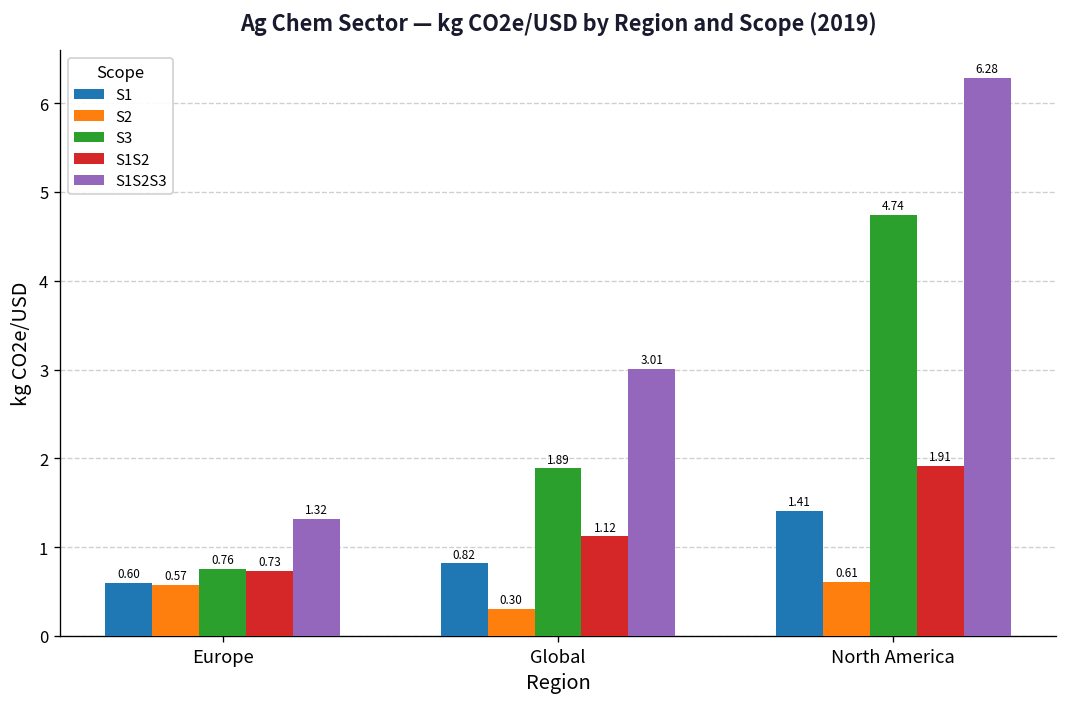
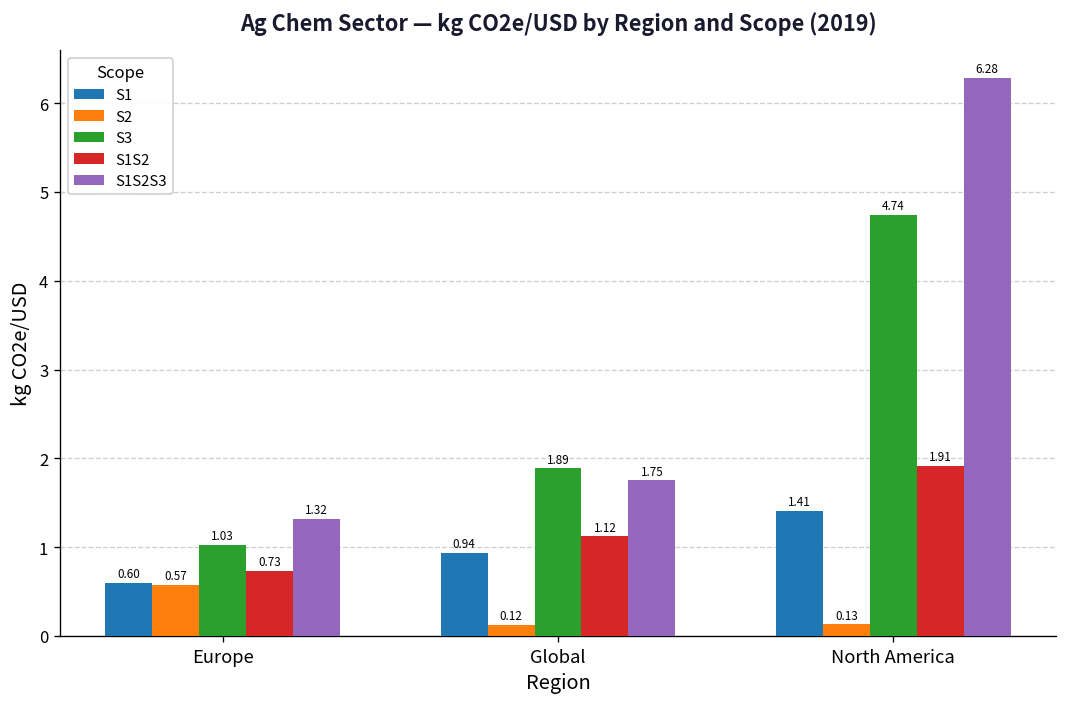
S3, Europe: 0.76 -> 1.03
S1, Global: 0.82 -> 0.94
S2, Global: 0.30 -> 0.12
S1S2S3, Global: 3.01 -> 1.75
S2, North America: 0.61 -> 0.13
